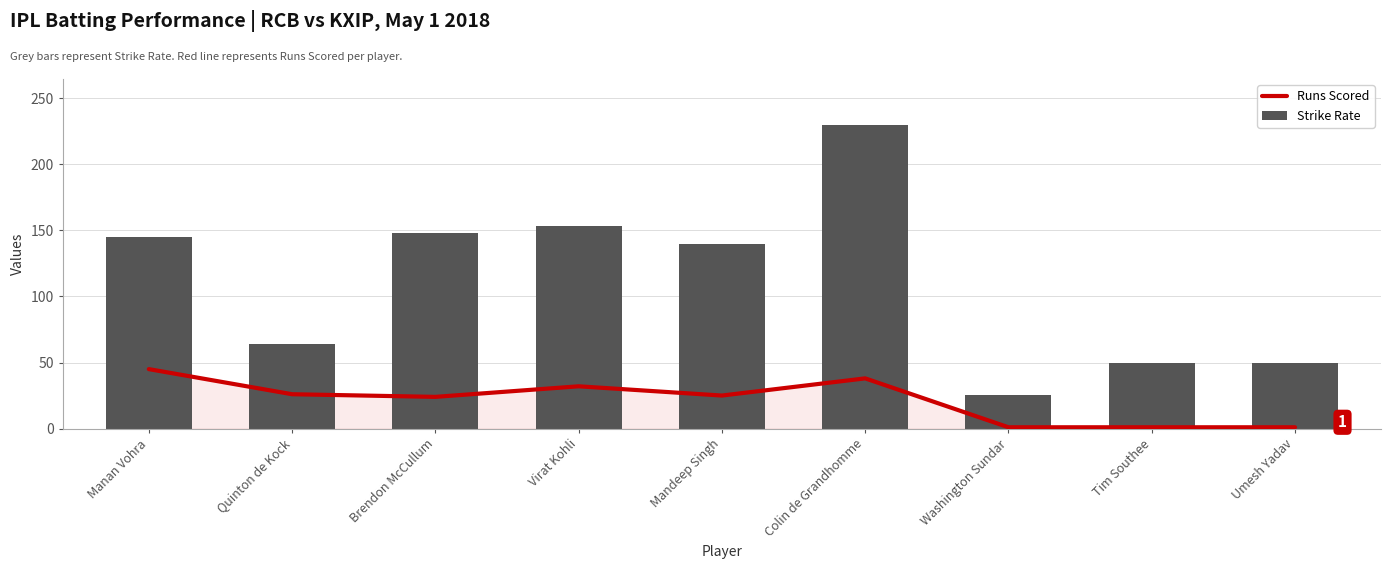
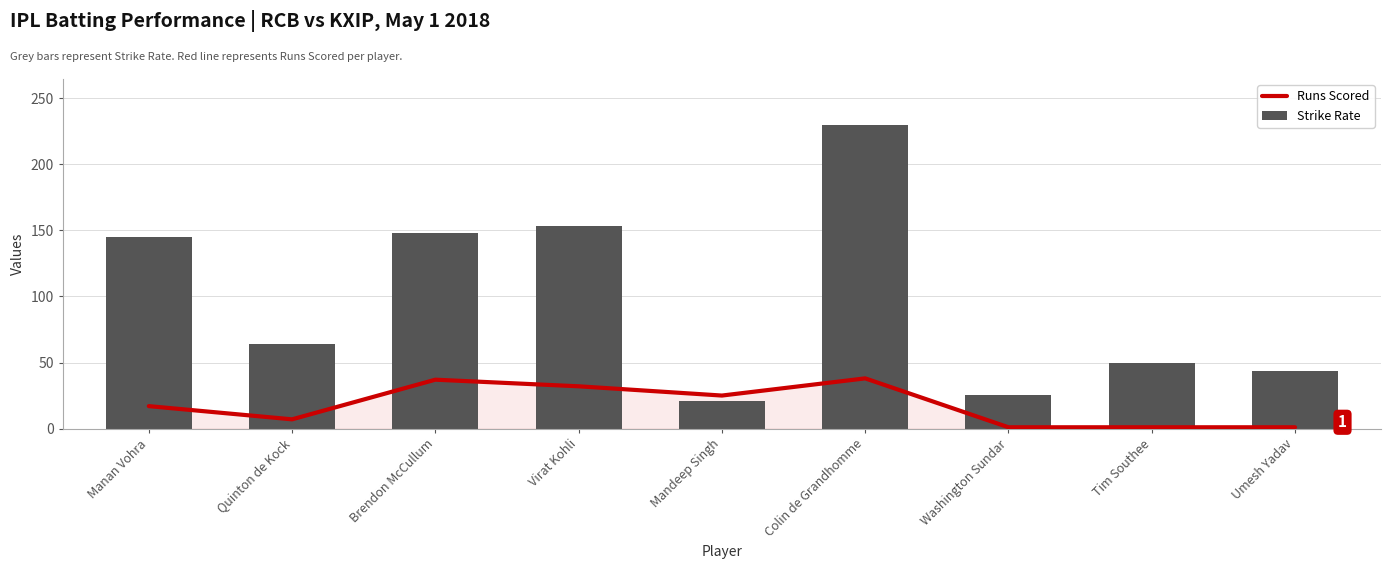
Runs Scored, Manan Vohra: 45 -> 17
Runs Scored, Quinton de Kock: 26 -> 7
Runs Scored, Brendon McCullum: 24 -> 37
Strike Rate, Mandeep Singh: 140 -> 21
Strike Rate, Umesh Yadav: 50 -> 44
